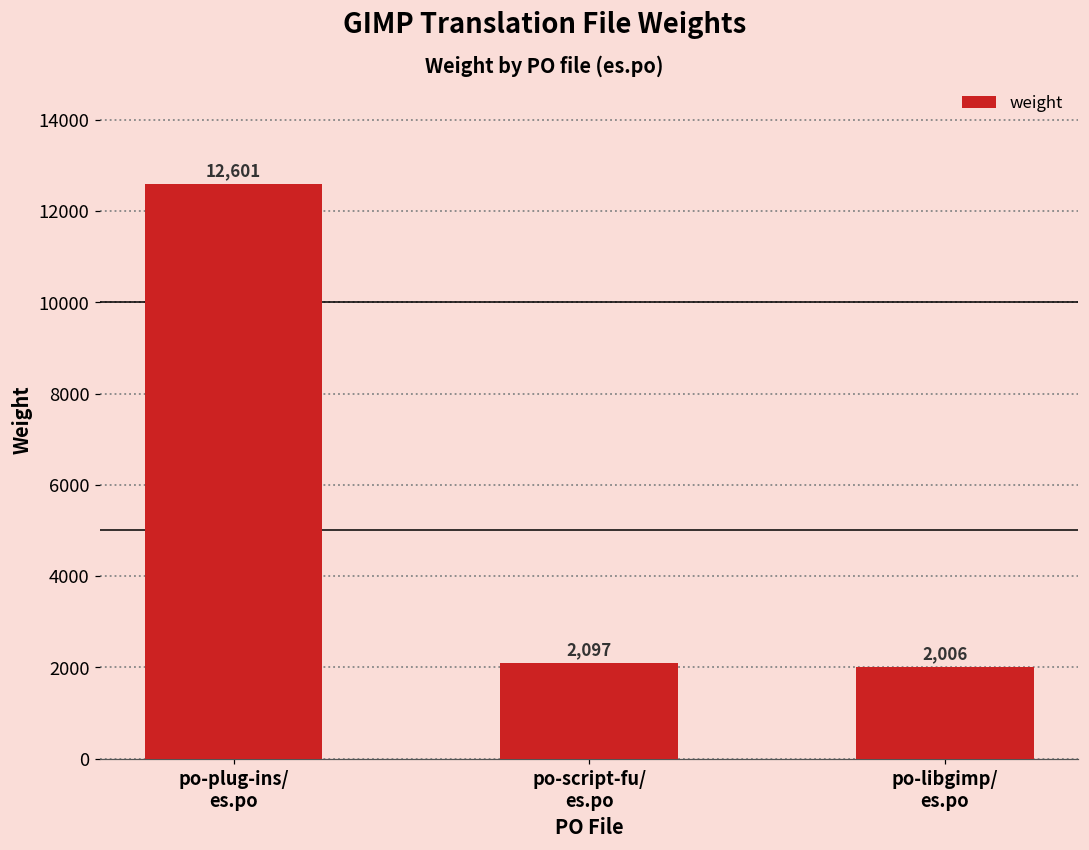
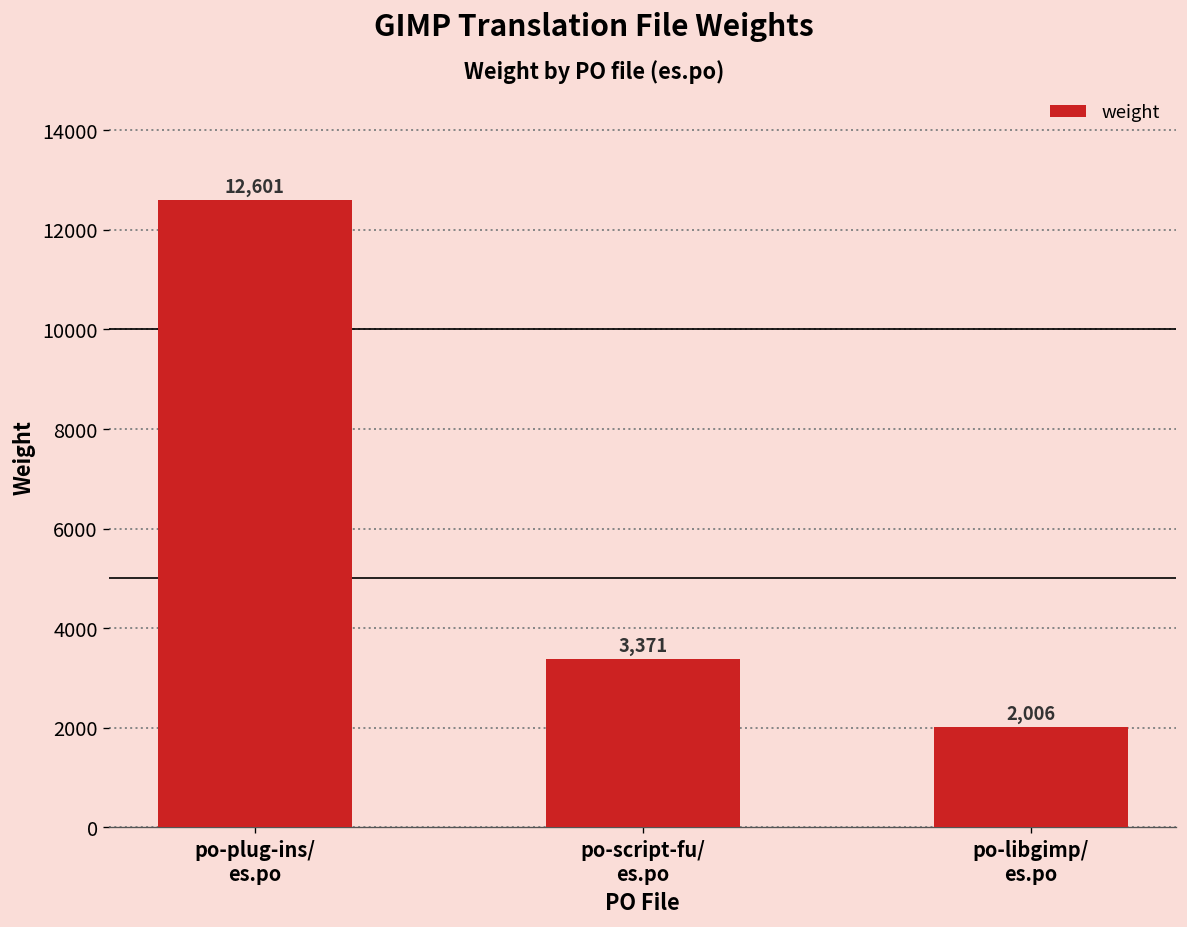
po-script-fu/ es.po: 2,097 -> 3,371
